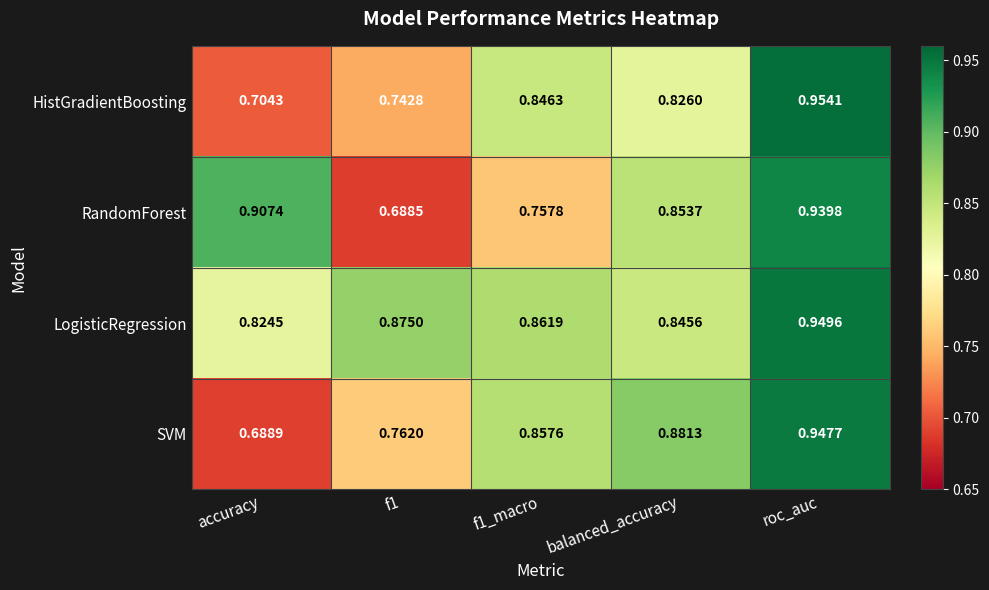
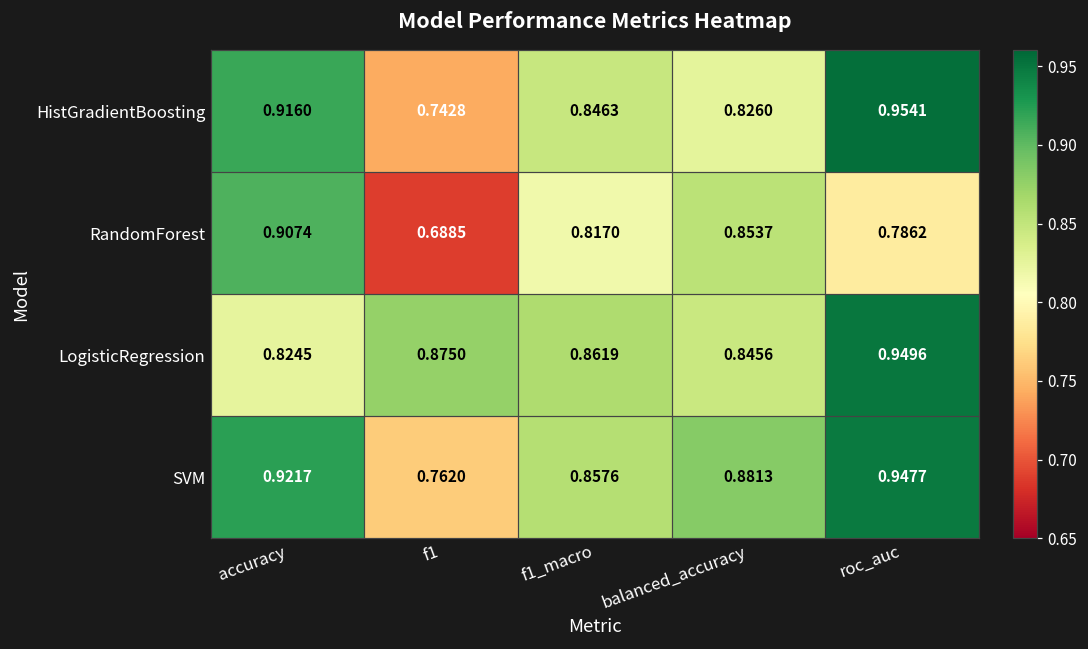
HistGradientBoosting, accuracy: 0.7043 -> 0.9160
RandomForest, f1_macro: 0.7578 -> 0.8170
RandomForest, roc_auc: 0.9398 -> 0.7862
SVM, accuracy: 0.6889 -> 0.9217
